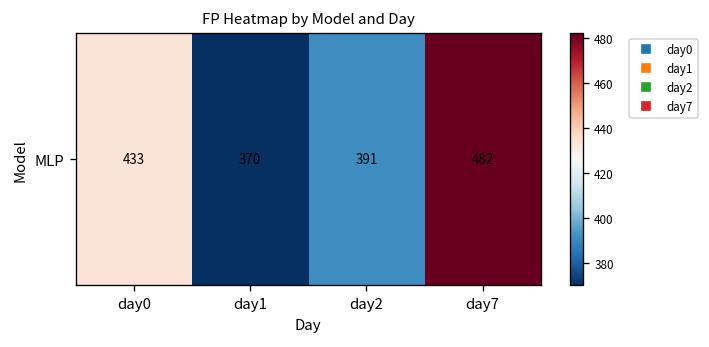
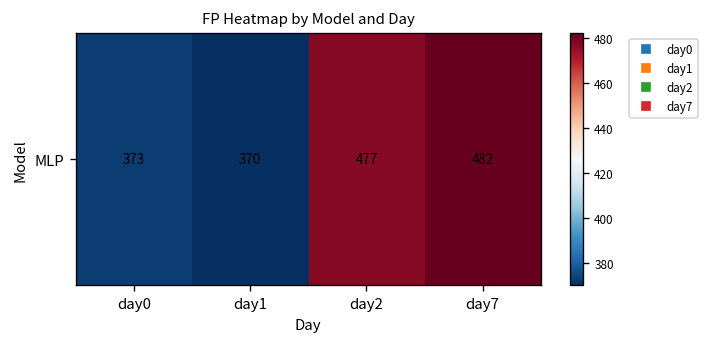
MLP, day0: 433 -> 373
MLP, day2: 391 -> 477
